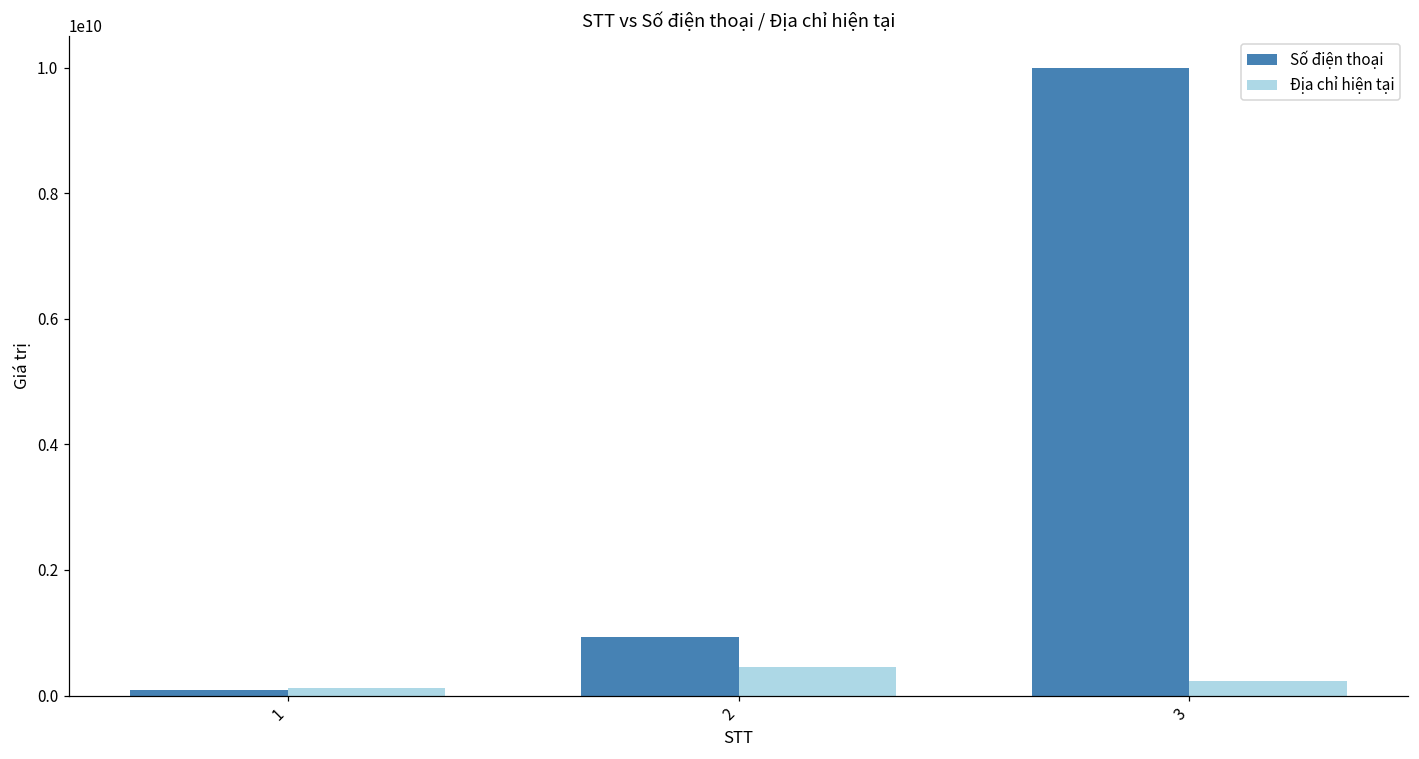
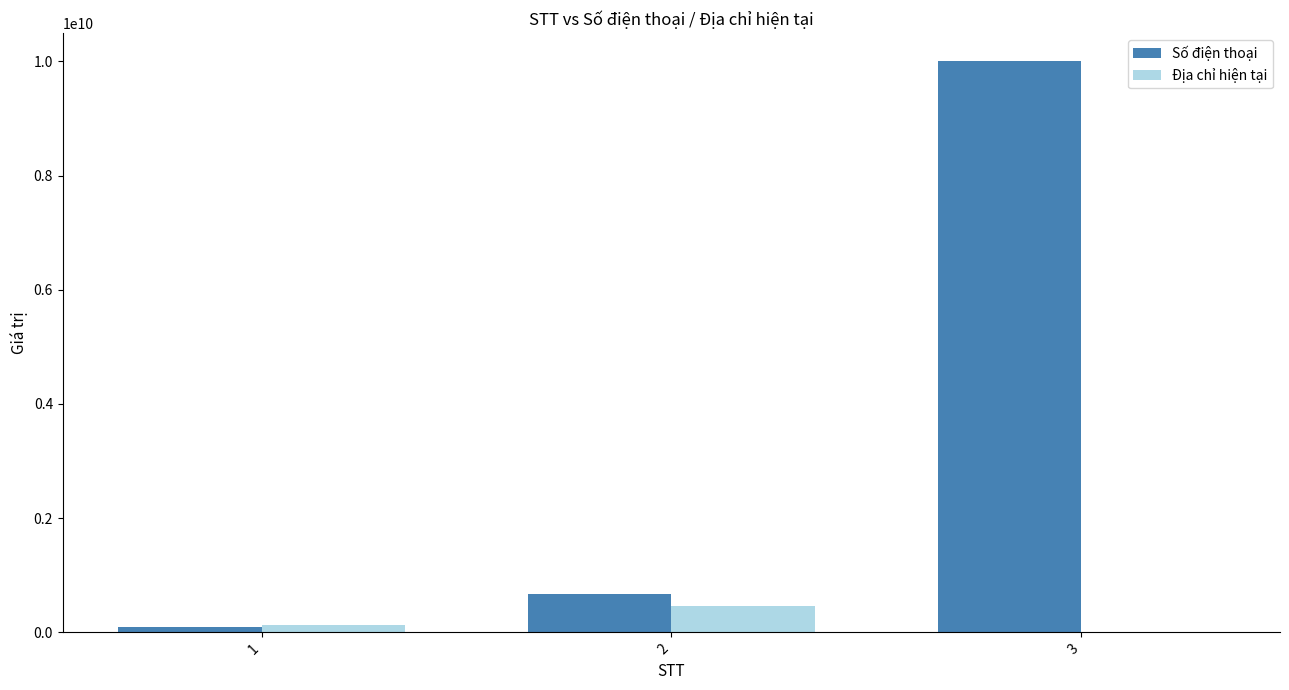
Số điện thoại, 2: 900000000 -> 700000000
Địa chỉ hiện tại, 3: 200000000 -> 0
